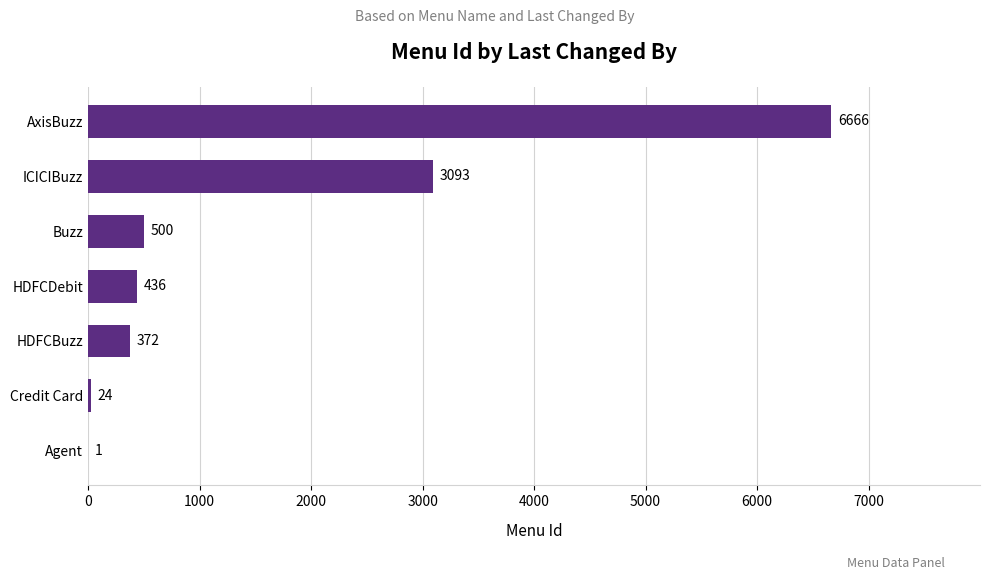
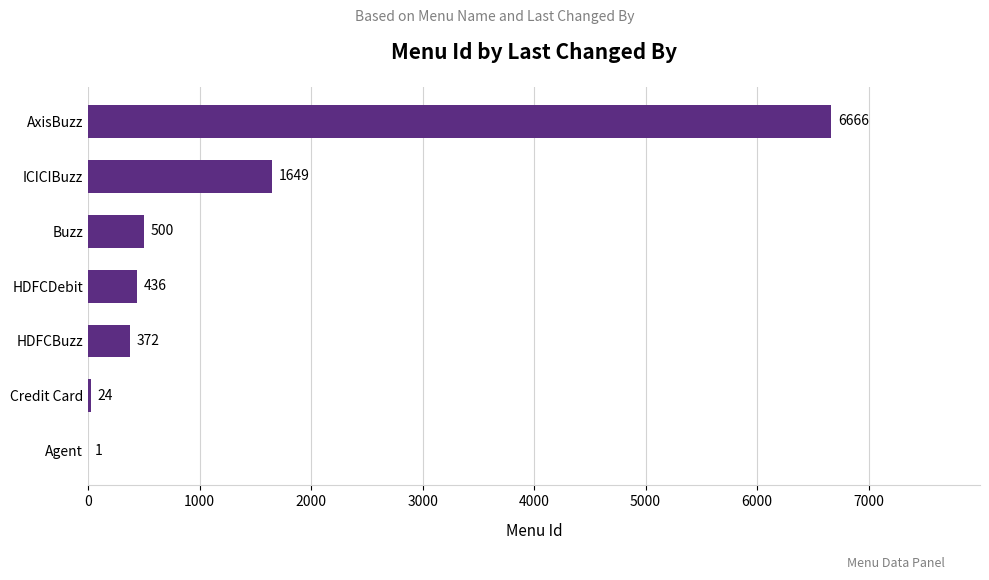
ICICIBuzz: 3093 -> 1649
